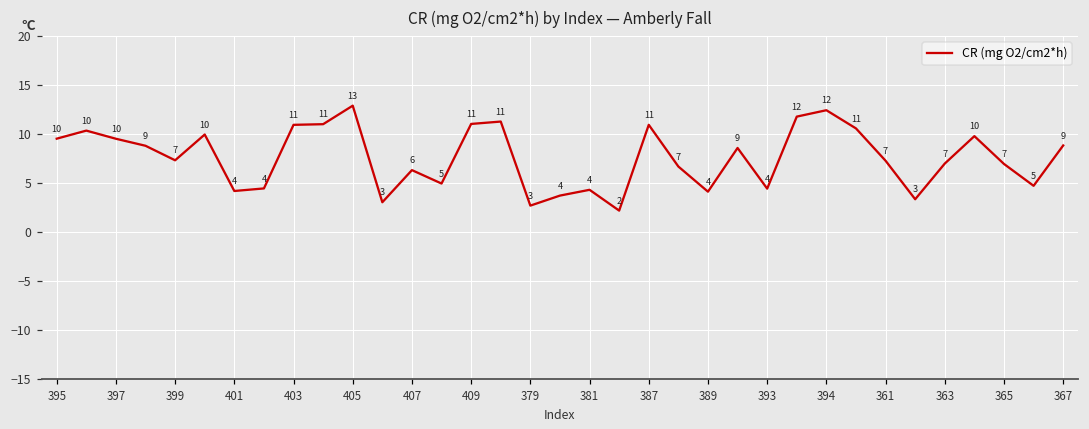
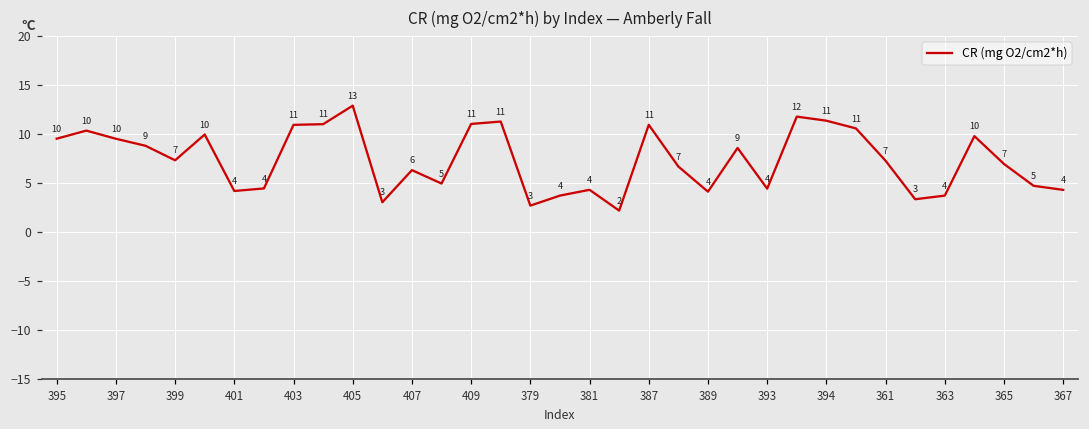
394: 12 -> 11
363: 7 -> 4
367: 9 -> 4
